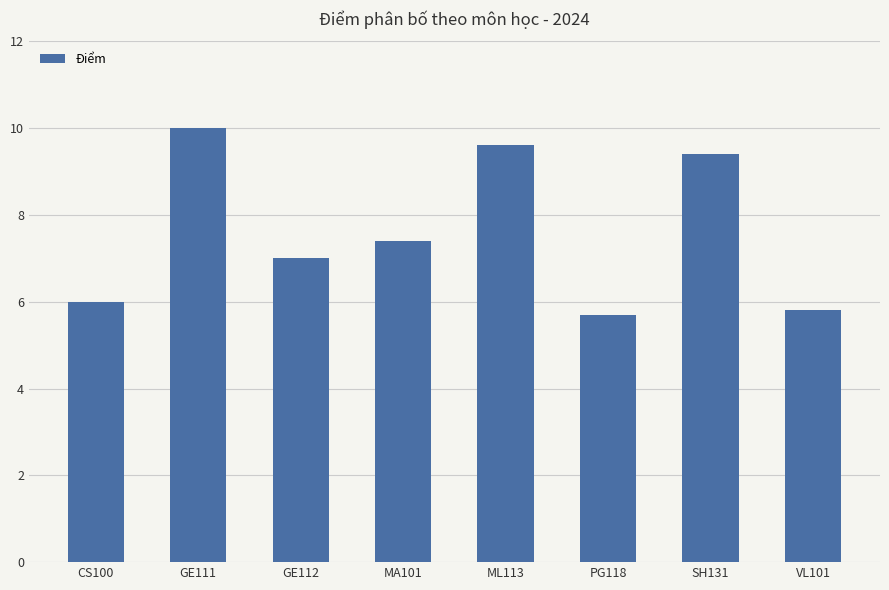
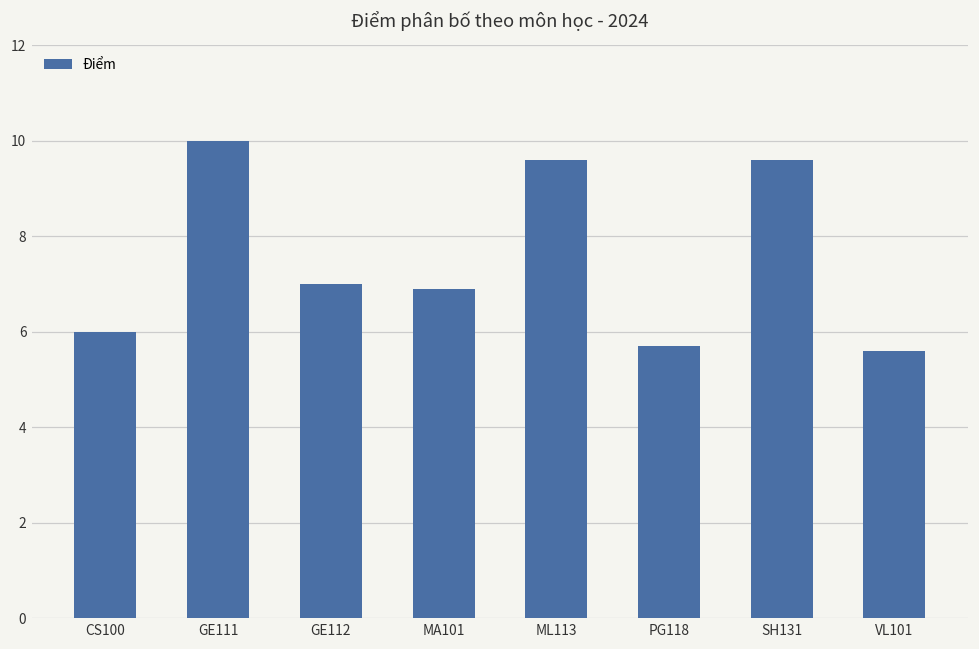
MA101: 7.4 -> 6.9
SH131: 9.4 -> 9.6
VL101: 5.8 -> 5.6
